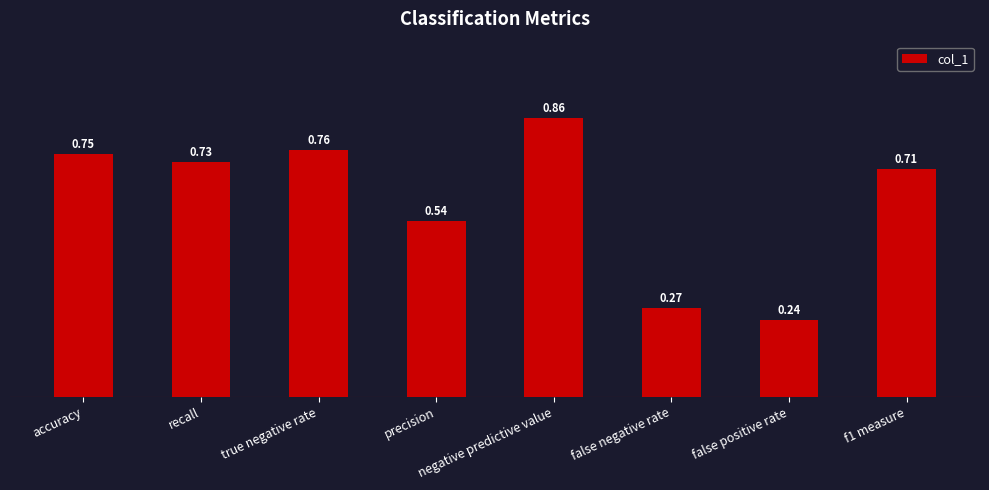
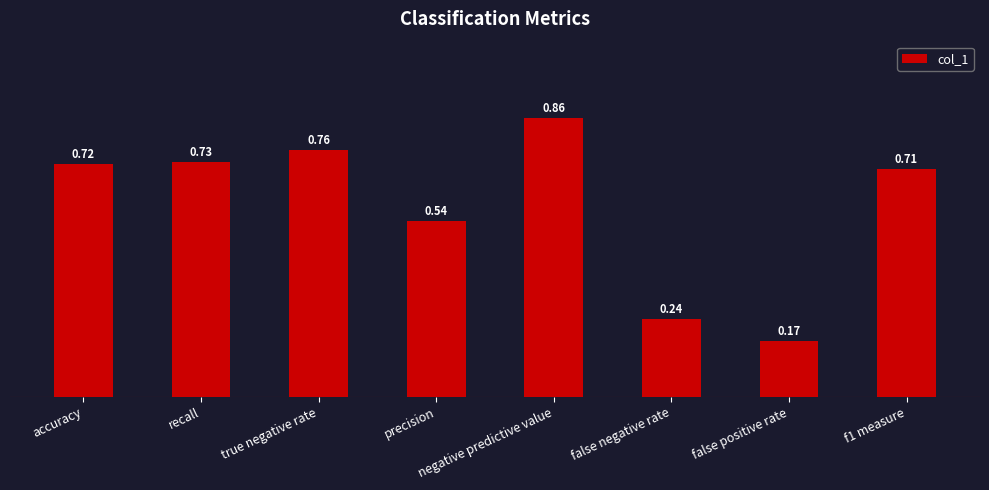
accuracy: 0.75 -> 0.72
false negative rate: 0.27 -> 0.24
false positive rate: 0.24 -> 0.17
